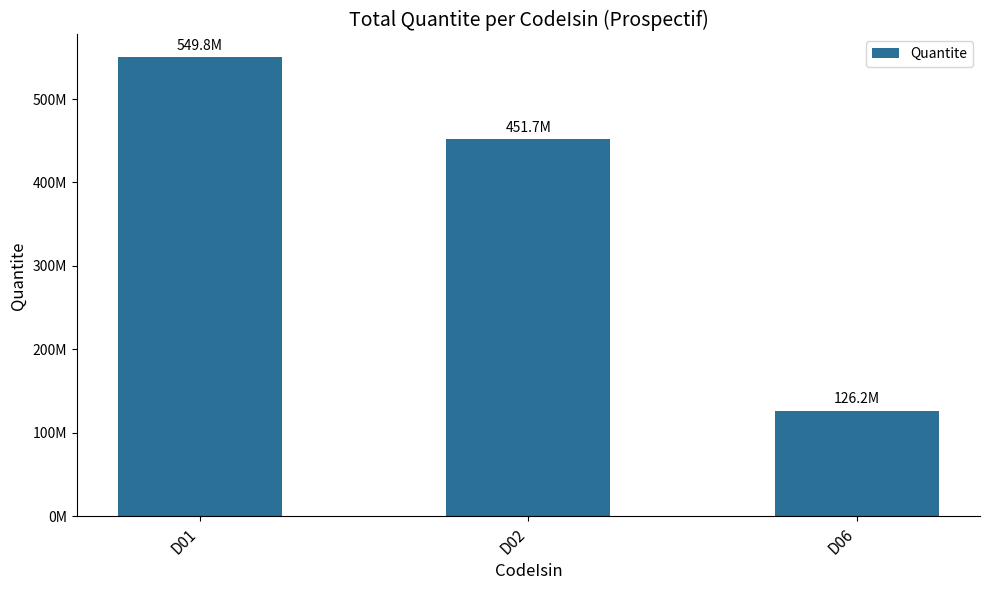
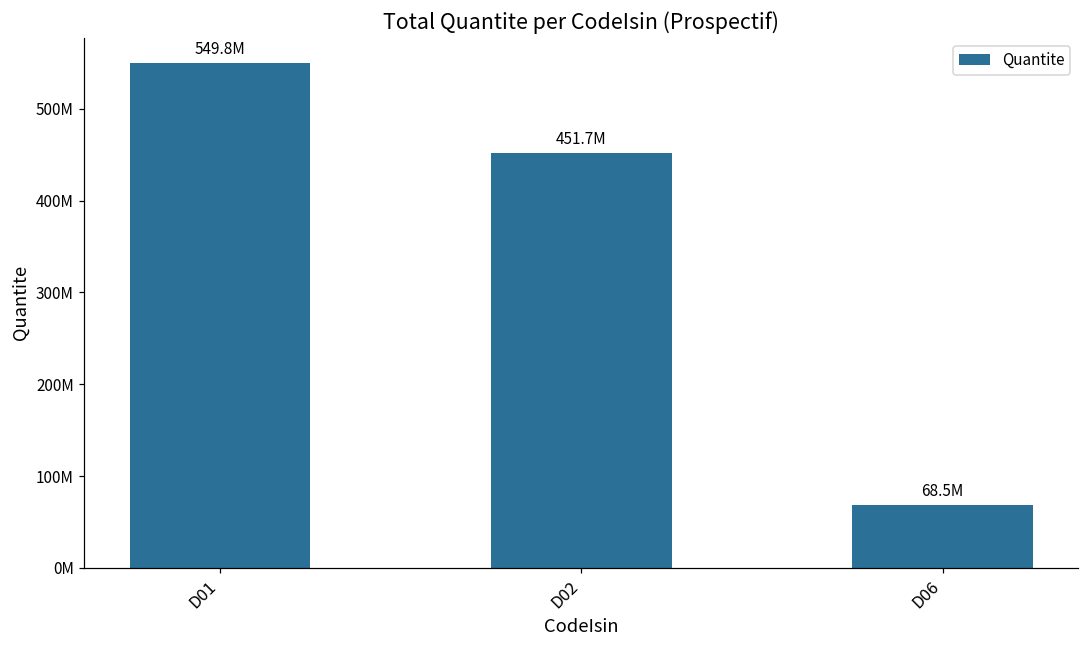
D06: 126.2M -> 68.5M
